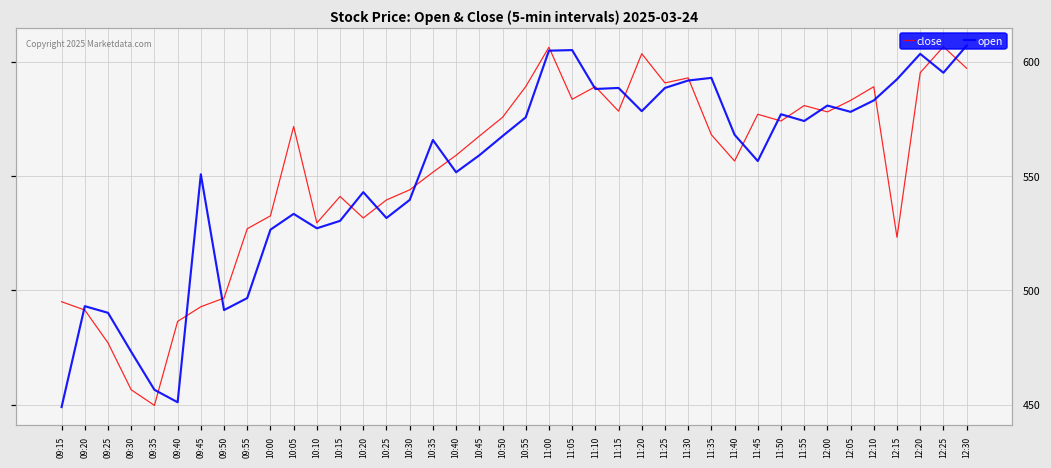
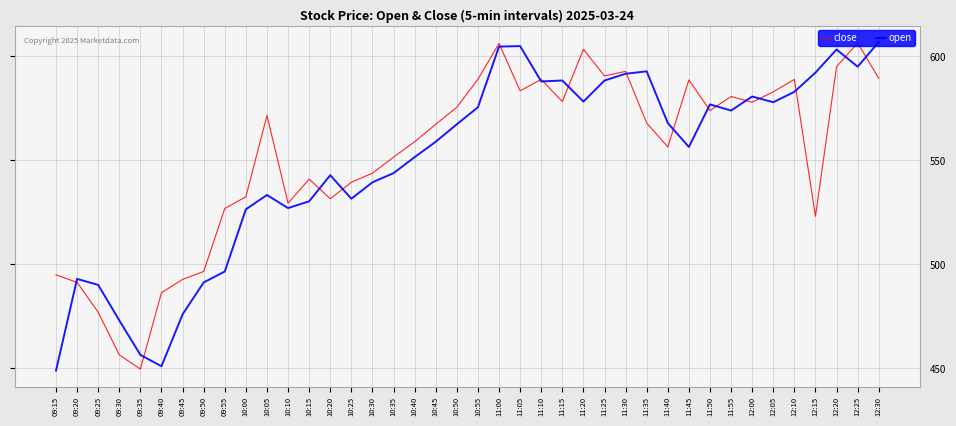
open, 09:45: 551 -> 476
open, 10:35: 566 -> 544
close, 11:45: 577 -> 589
close, 12:30: 597 -> 589
